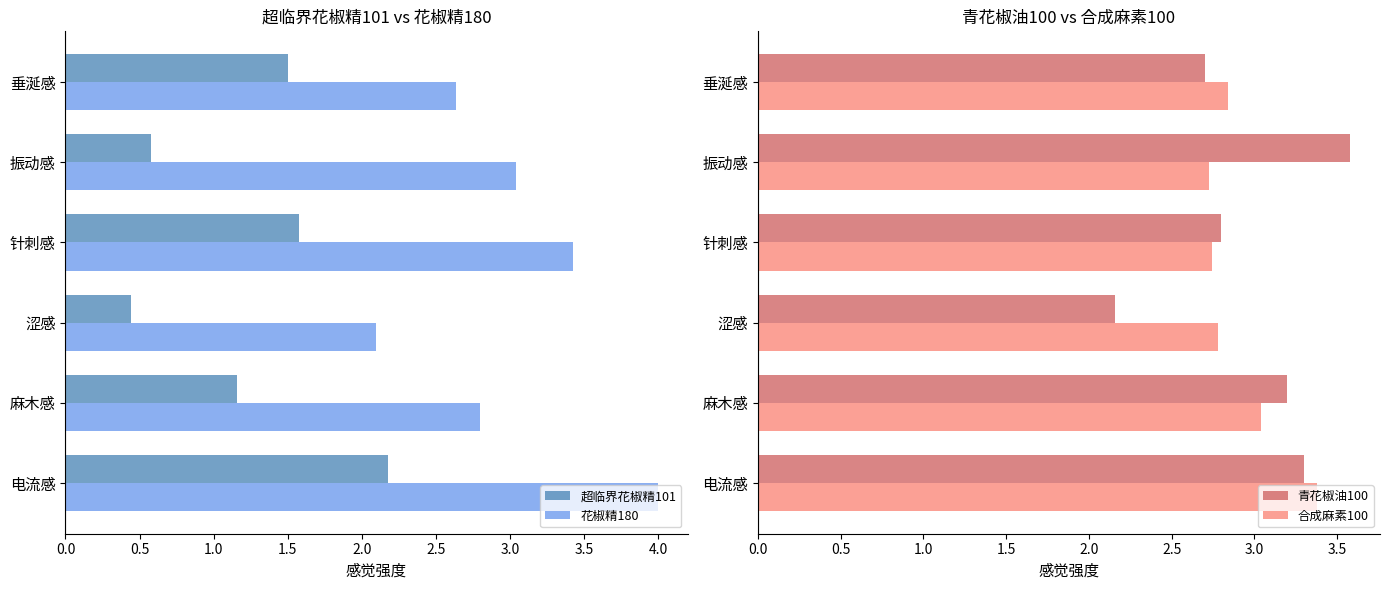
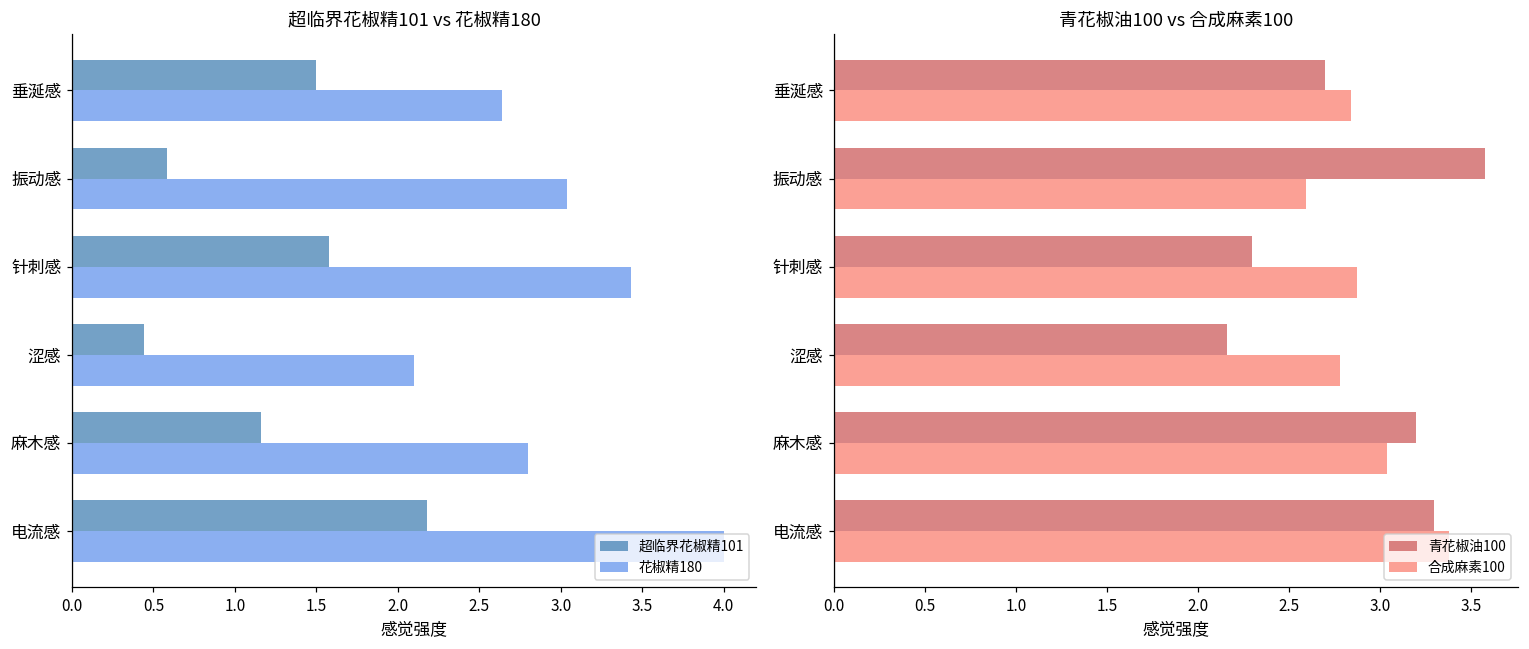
青花椒油100 vs 合成麻素100, 合成麻素100, 振动感: 2.73 -> 2.60
青花椒油100 vs 合成麻素100, 青花椒油100, 针刺感: 2.8 -> 2.3
青花椒油100 vs 合成麻素100, 合成麻素100, 针刺感: 2.75 -> 2.88
